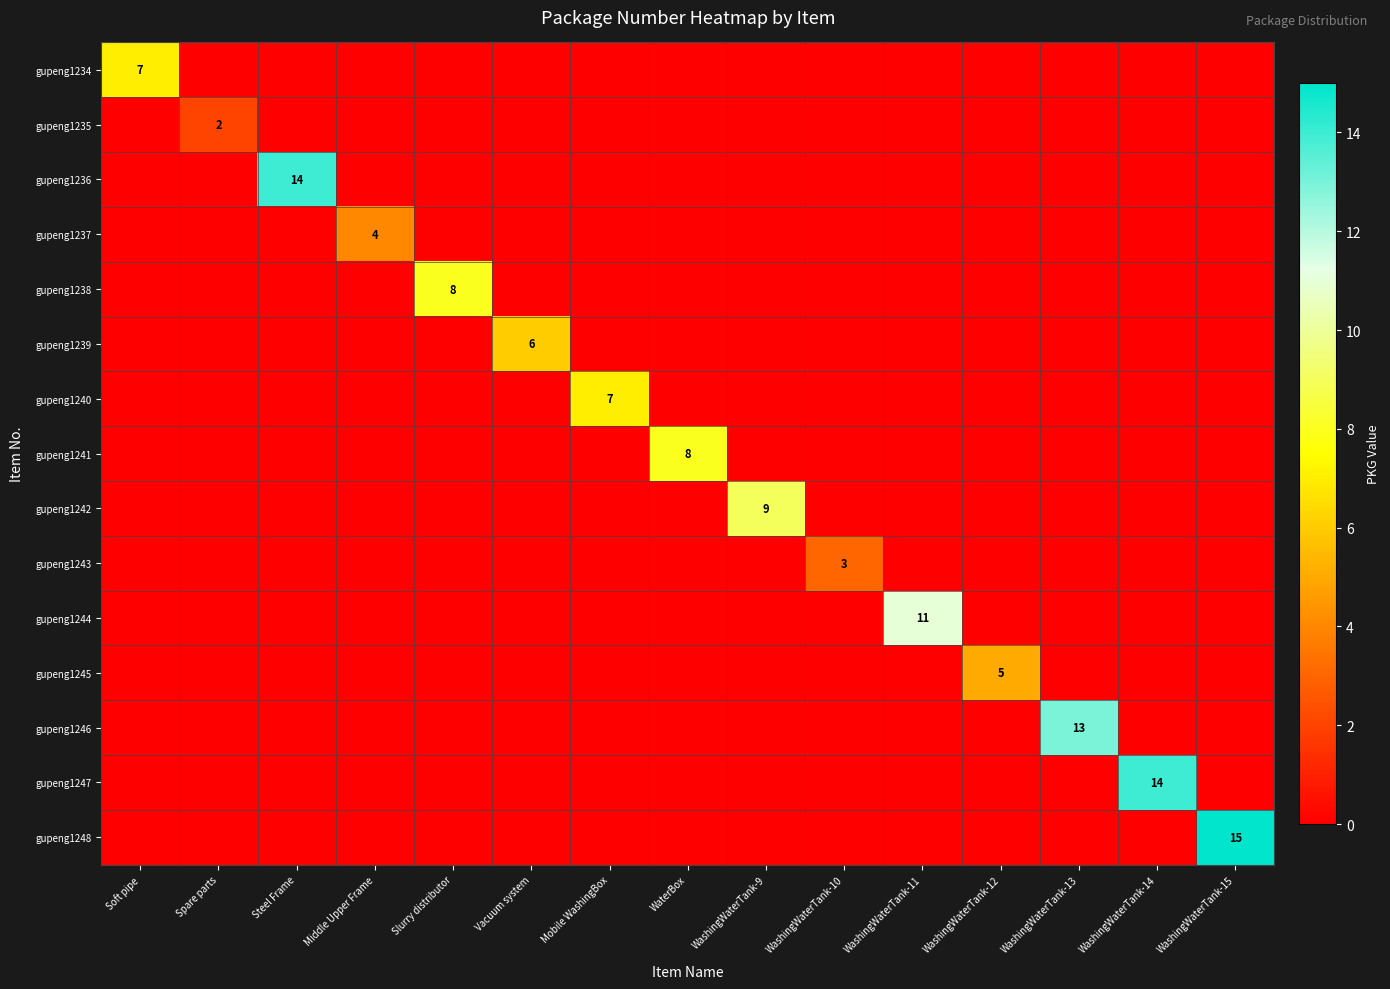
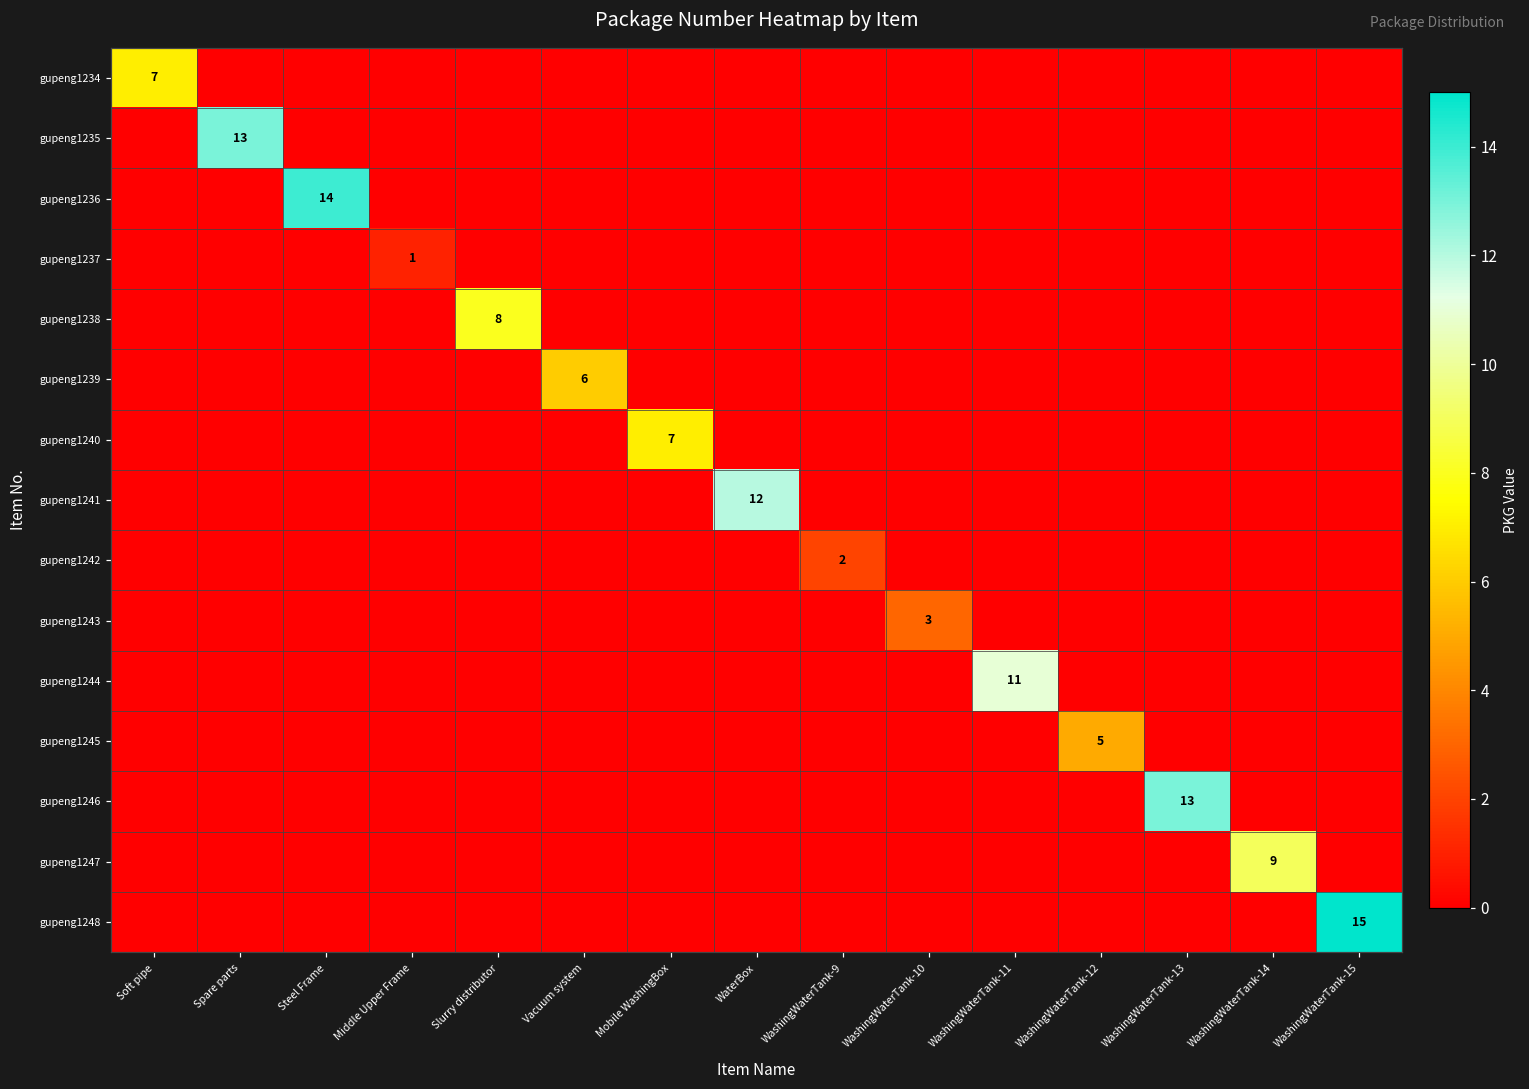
gupeng1235, Spare parts: 2 -> 13
gupeng1237, Middle Upper Frame: 4 -> 1
gupeng1241, WaterBox: 8 -> 12
gupeng1242, WashingWaterTank-9: 9 -> 2
gupeng1247, WashingWaterTank-14: 14 -> 9
